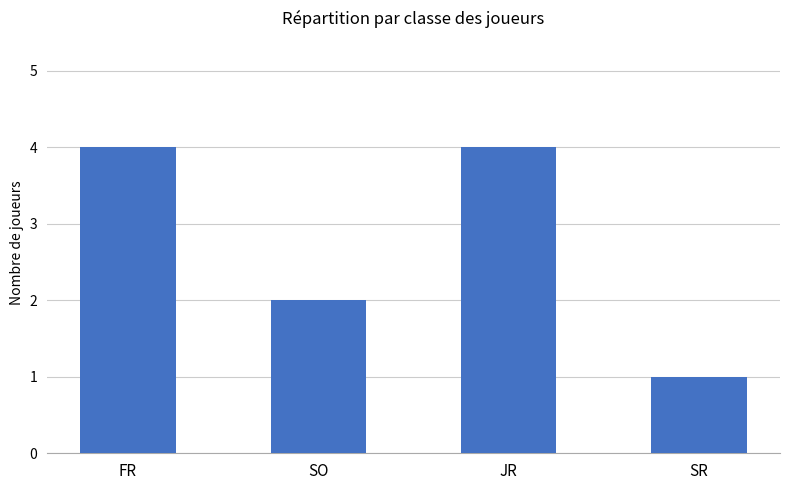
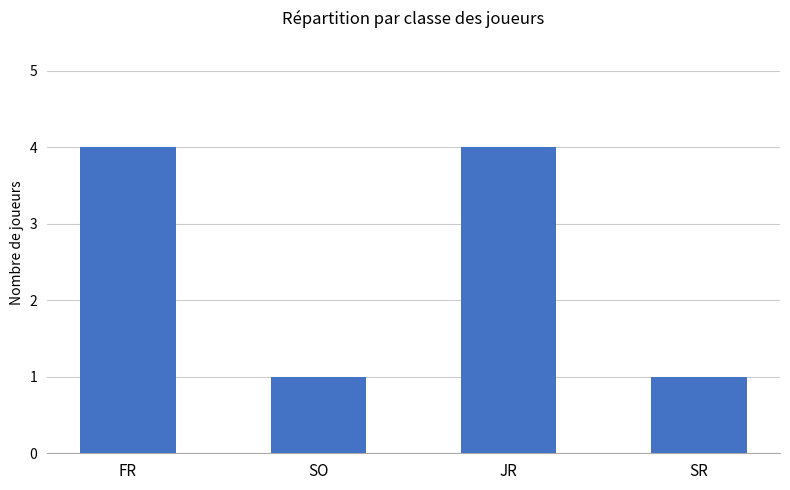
SO: 2 -> 1
